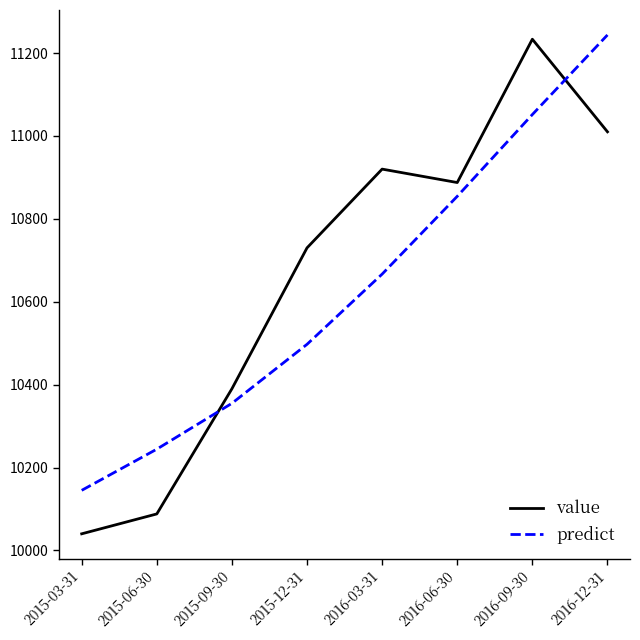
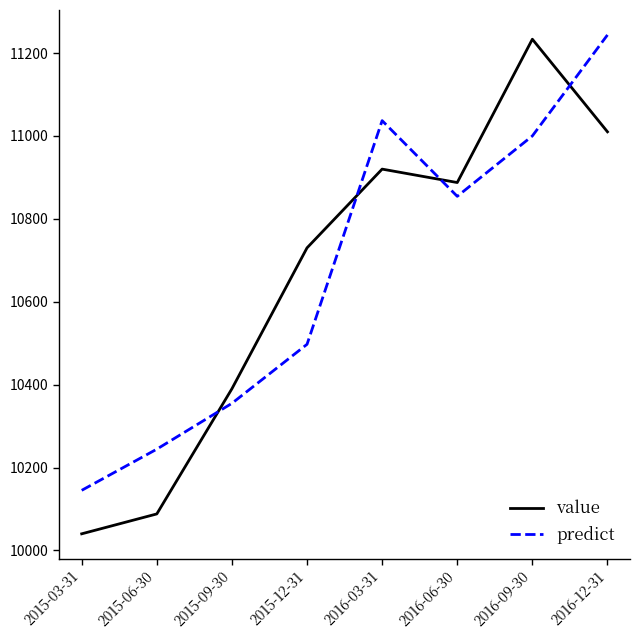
predict, 2016-03-31: 10670 -> 11040
predict, 2016-09-30: 11050 -> 11000
